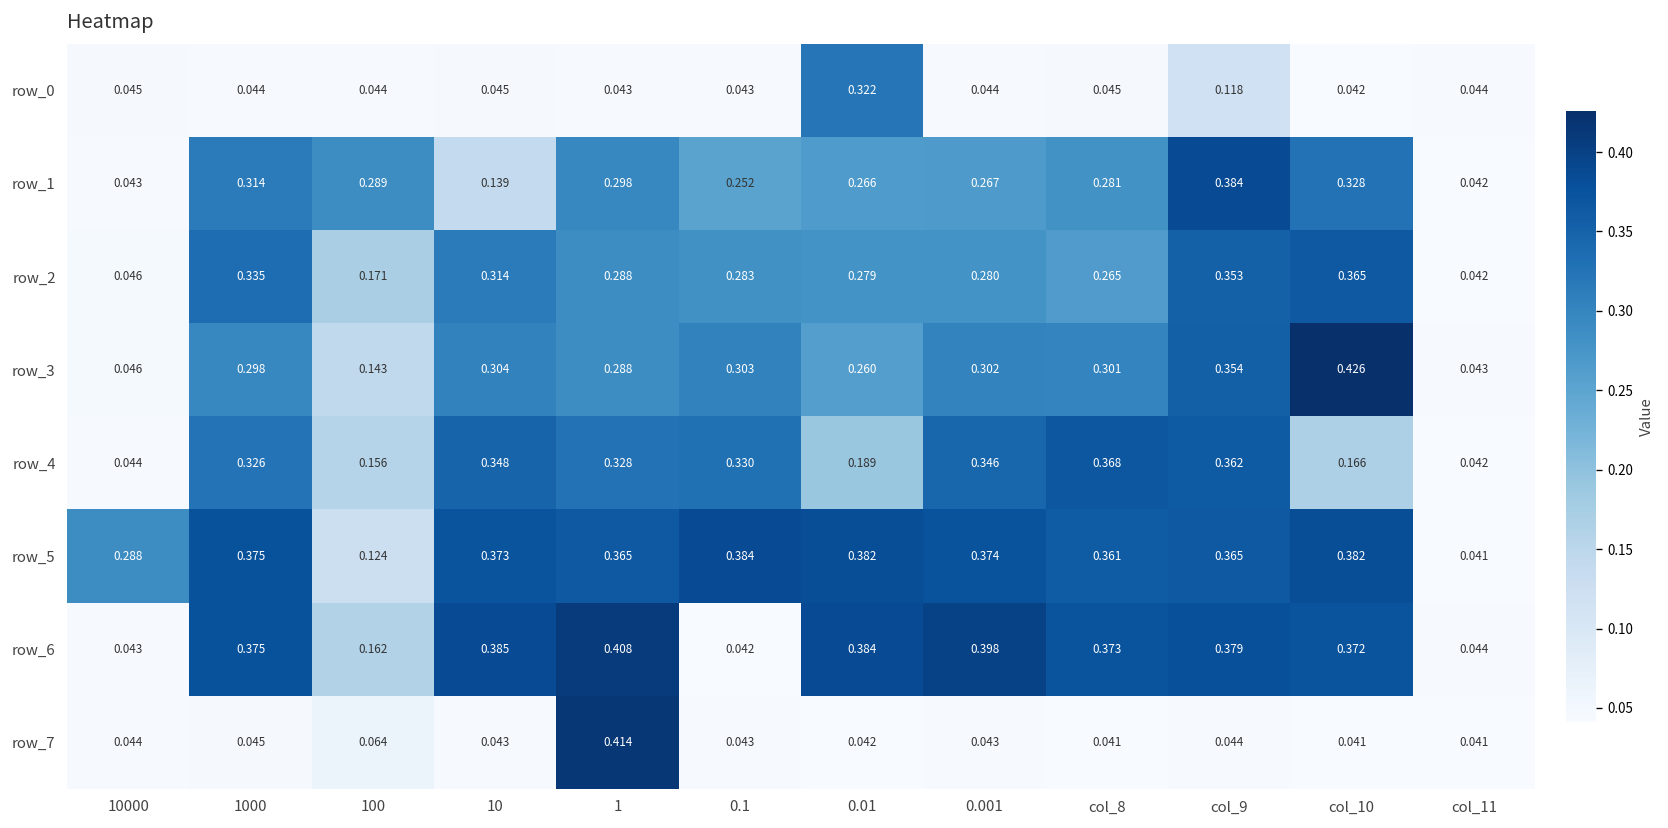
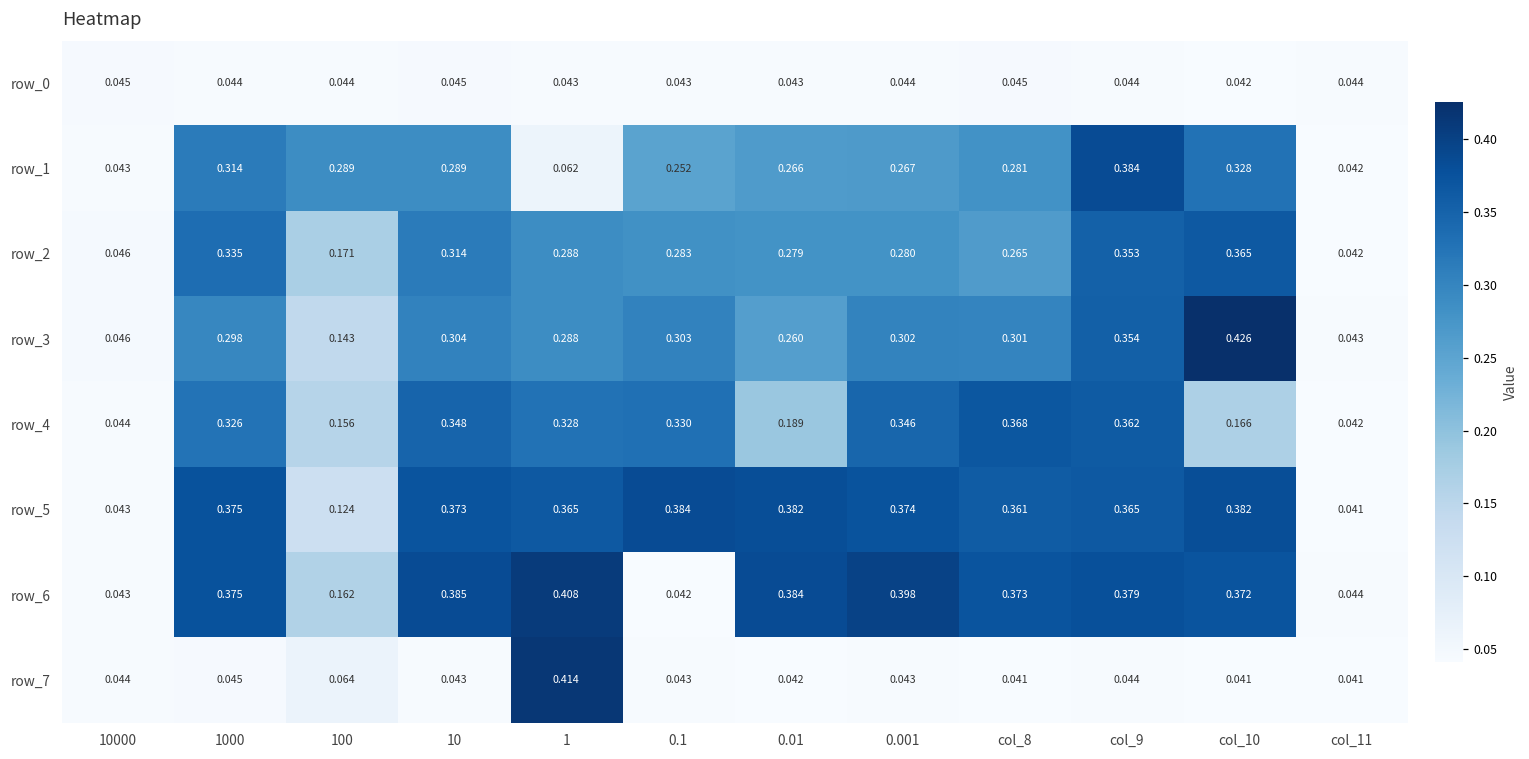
row_0, 0.01: 0.322 -> 0.043
row_0, col_9: 0.118 -> 0.044
row_1, 10: 0.139 -> 0.289
row_1, 1: 0.298 -> 0.062
row_5, 10000: 0.288 -> 0.043
